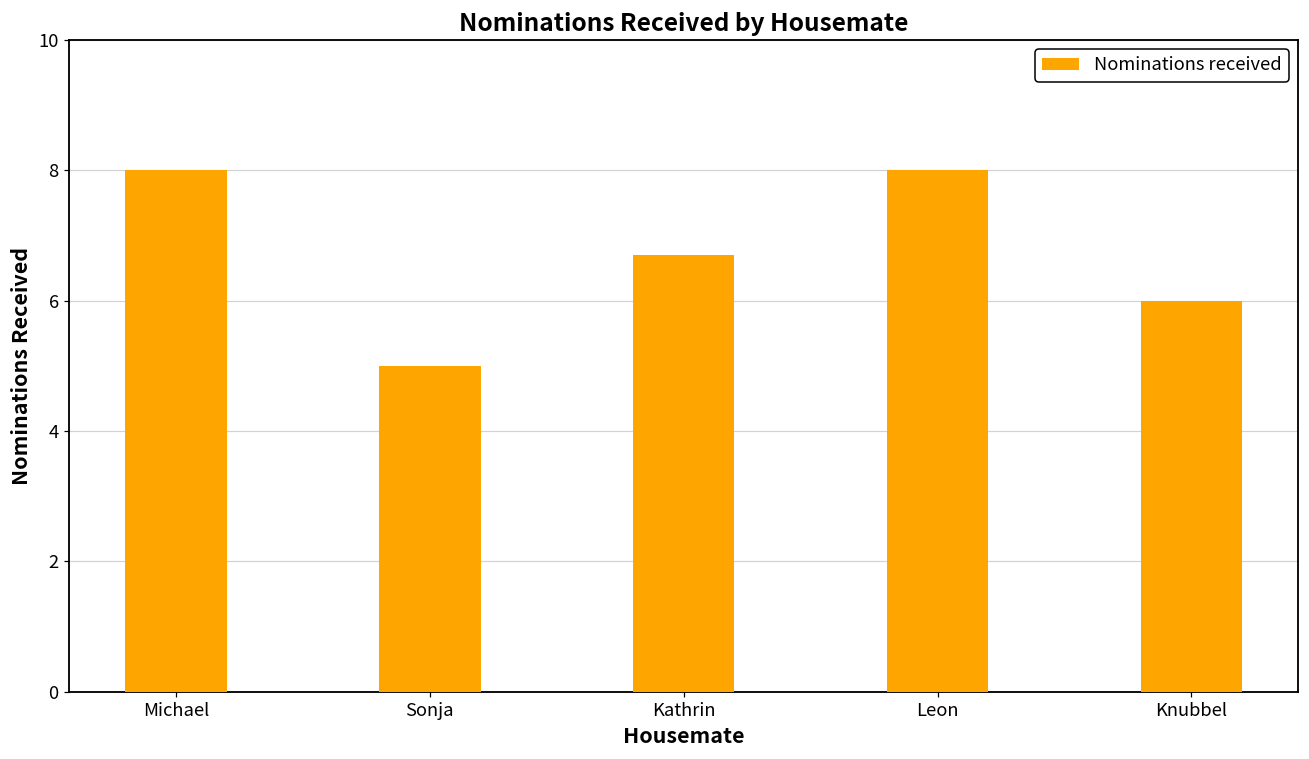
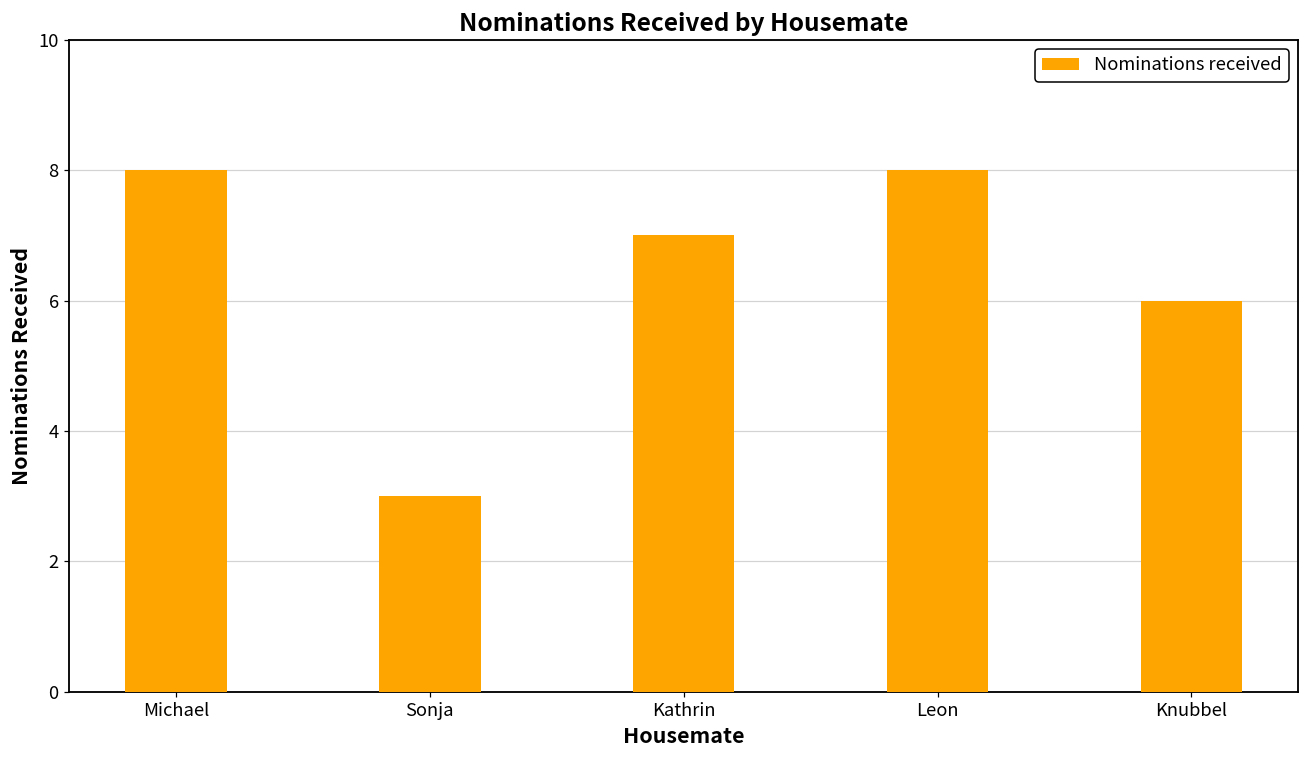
Sonja: 5 -> 3
Kathrin: 6.7 -> 7.0
